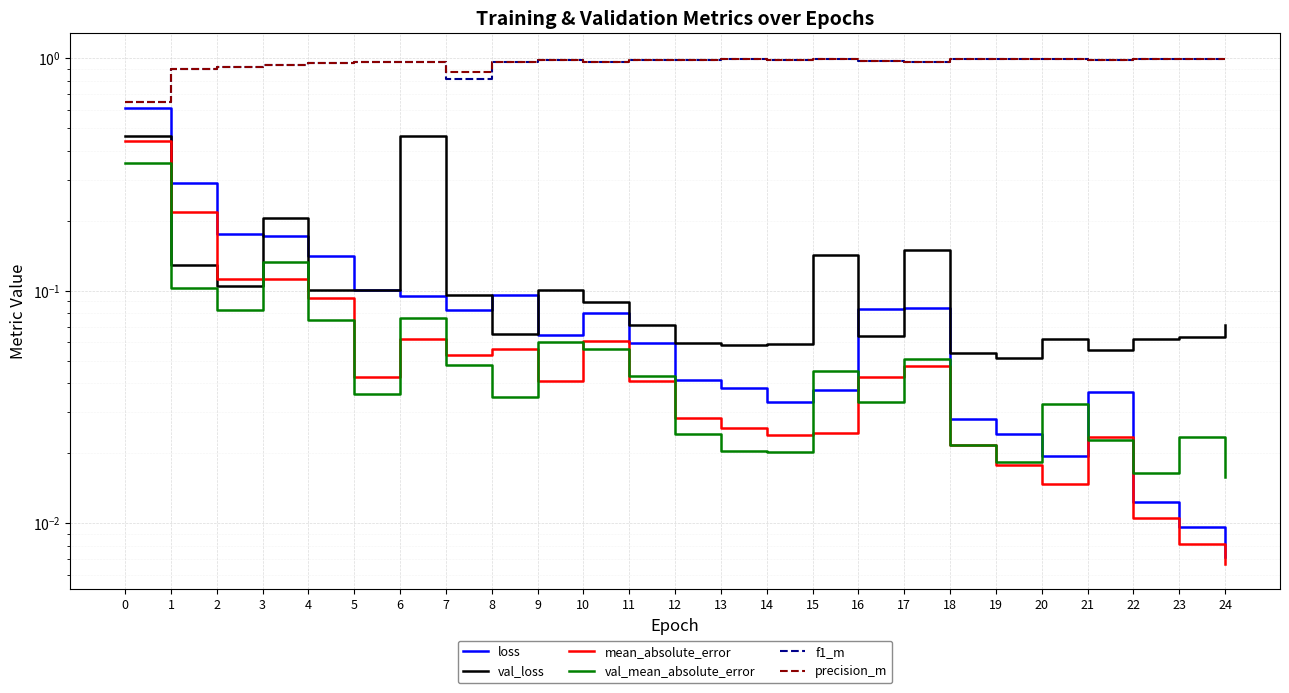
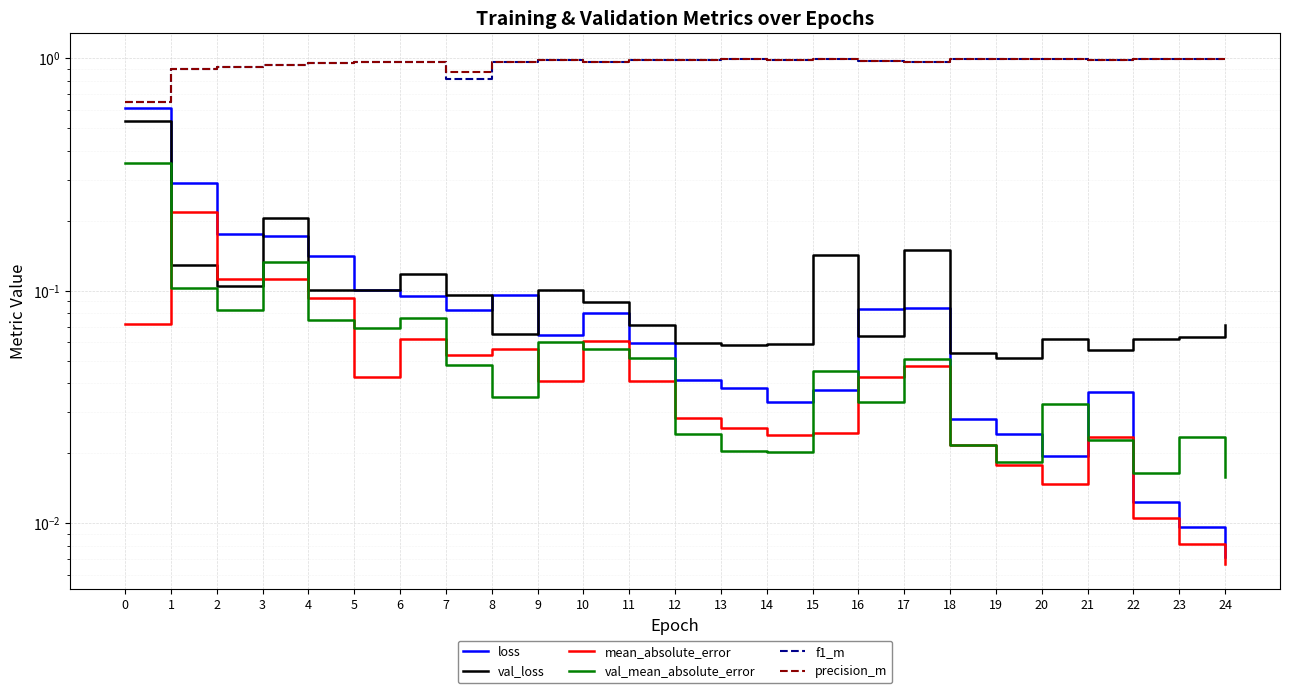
val_loss, 0: 0.46 -> 0.54
mean_absolute_error, 0: 0.44 -> 0.072
val_mean_absolute_error, 5: 0.036 -> 0.069
val_loss, 6: 0.46 -> 0.12
val_mean_absolute_error, 11: 0.043 -> 0.051
